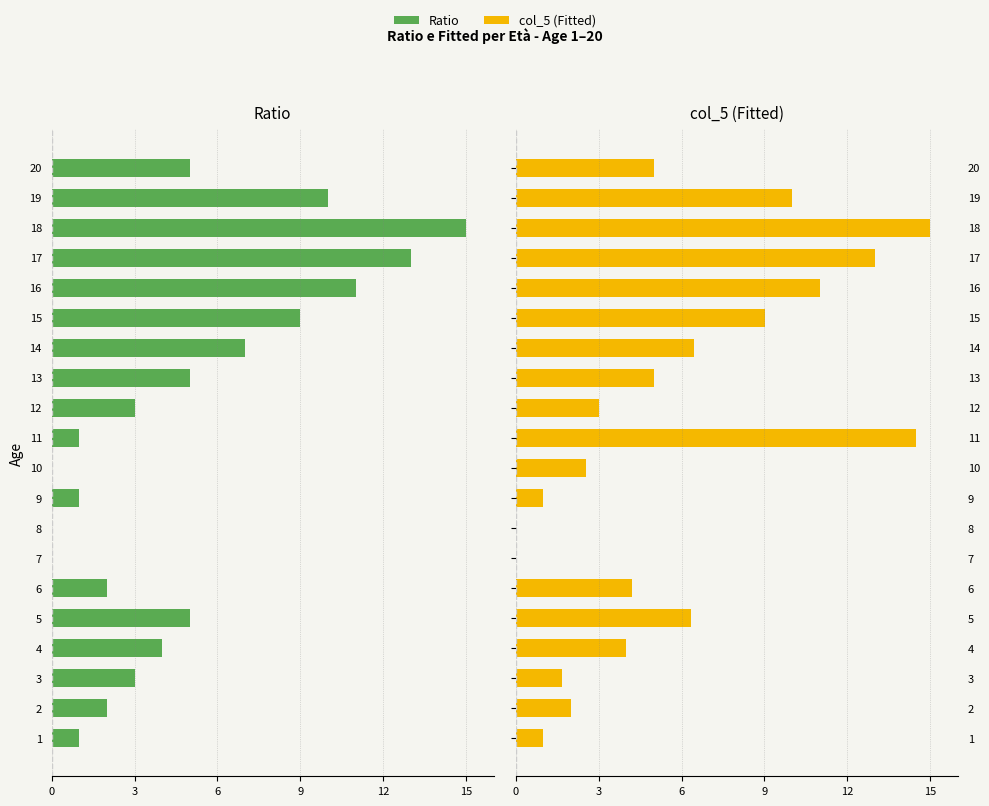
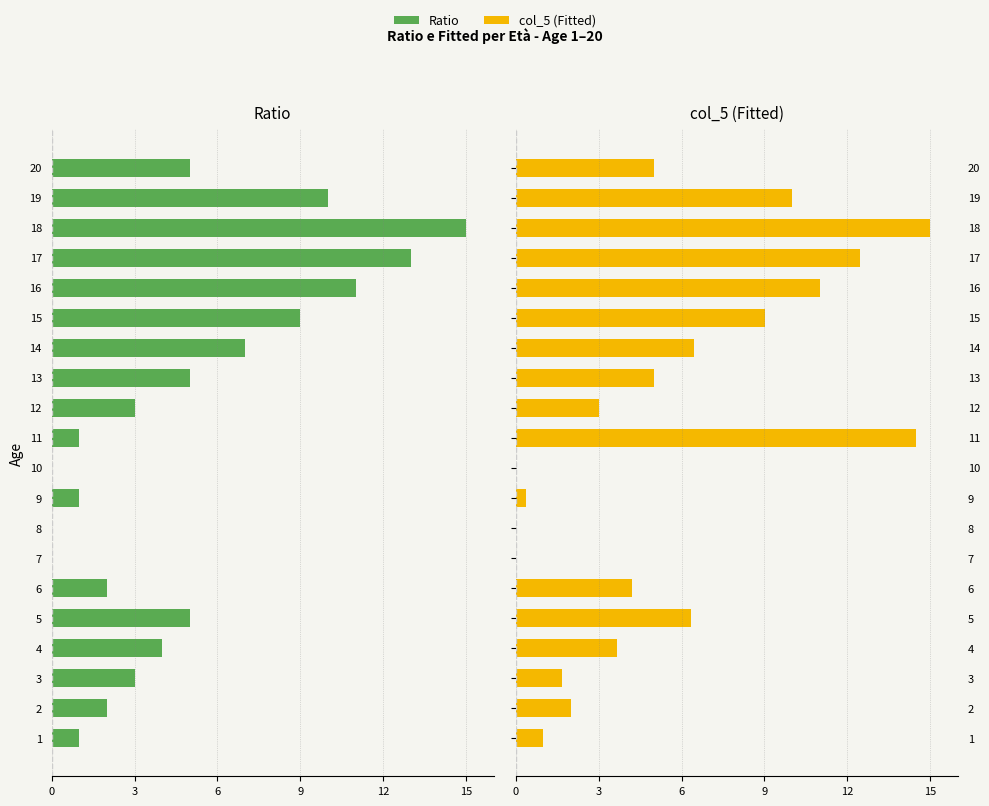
col_5 (Fitted), 17: 13.0 -> 12.5
col_5 (Fitted), 10: 2.6 -> 0.0
col_5 (Fitted), 9: 1.0 -> 0.4
col_5 (Fitted), 4: 4.0 -> 3.7
